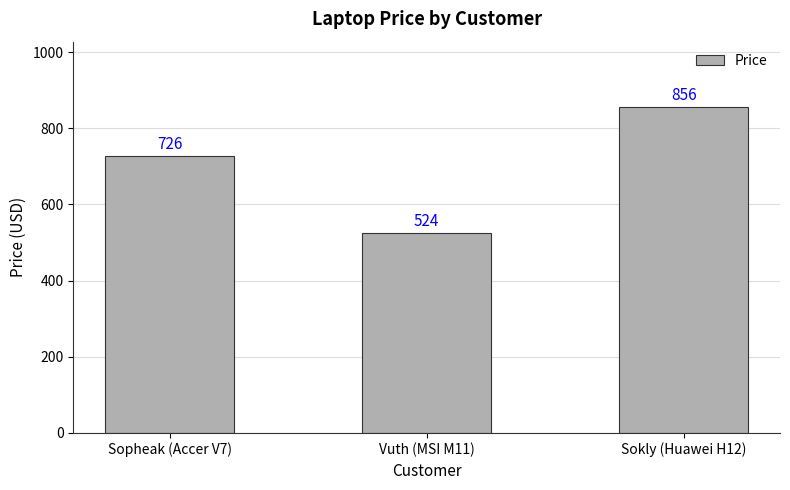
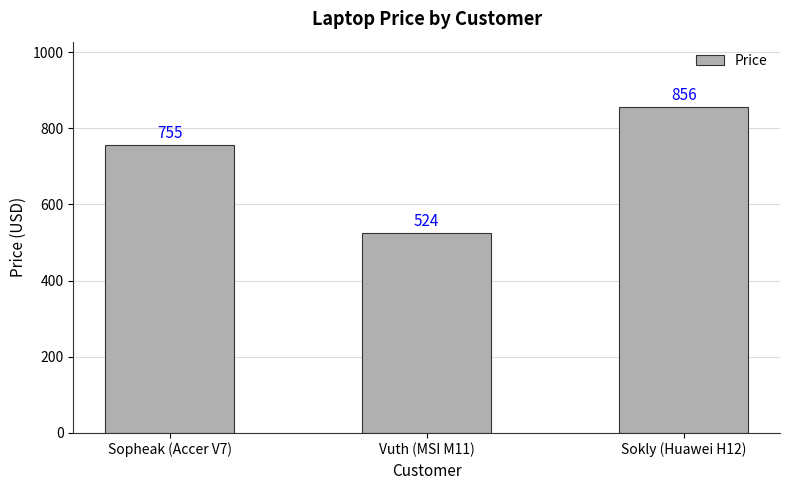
Sopheak (Accer V7): 726 -> 755
